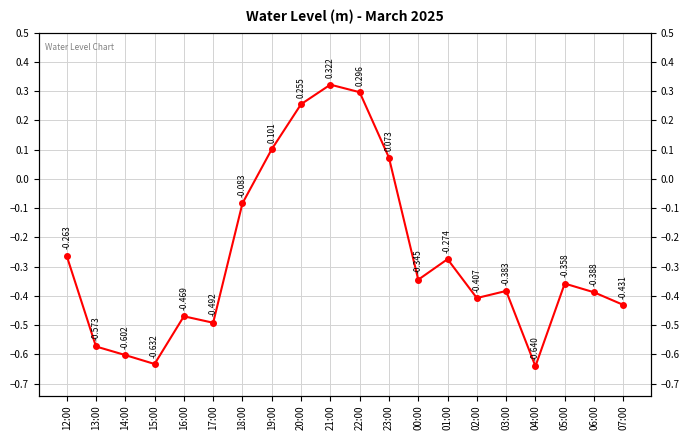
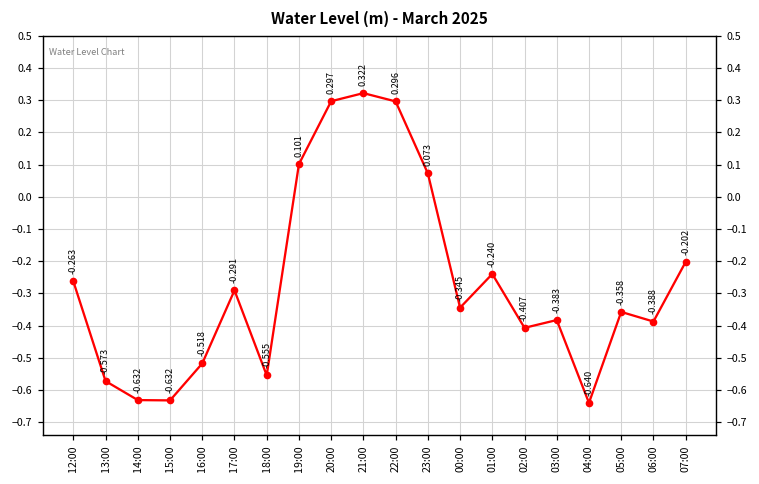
14:00: -0.602 -> -0.632
16:00: -0.469 -> -0.518
17:00: -0.492 -> -0.291
18:00: -0.083 -> -0.555
20:00: 0.255 -> 0.297
01:00: -0.274 -> -0.240
07:00: -0.431 -> -0.202
